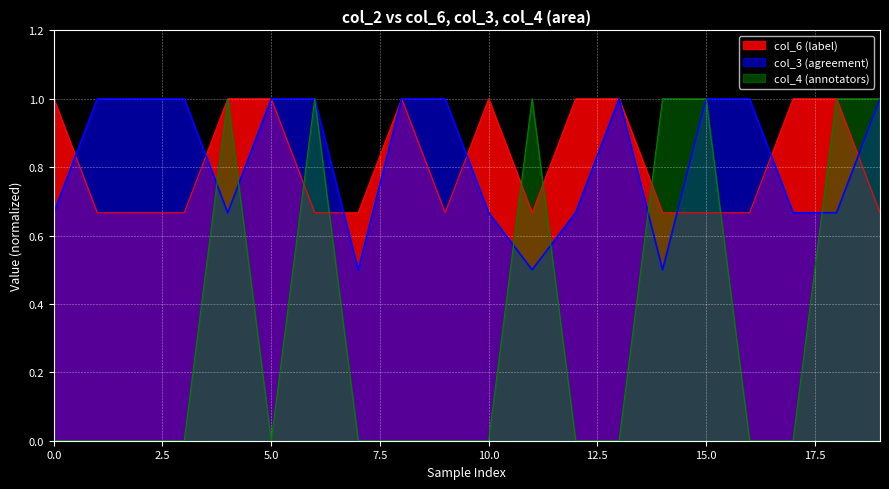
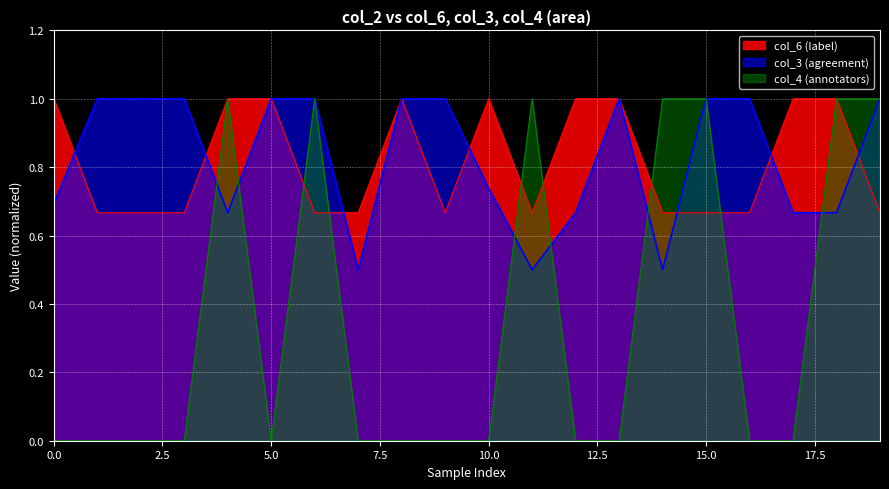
col_3 (agreement), 0.0: 0.67 -> 0.69
col_3 (agreement), 10.0: 0.67 -> 0.74
